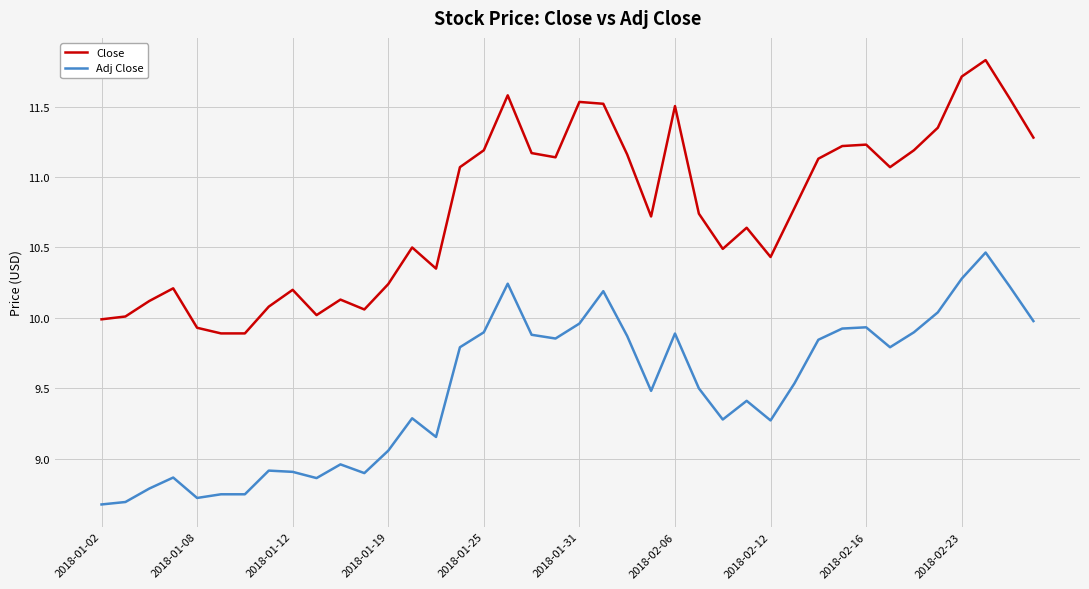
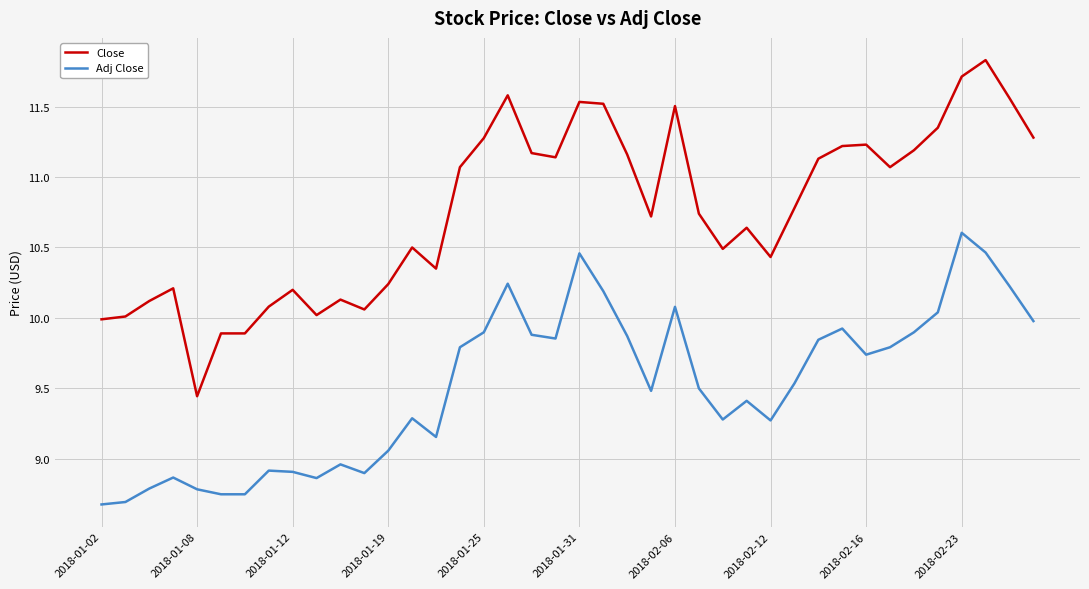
Close, 2018-01-08: 9.93 -> 9.44
Adj Close, 2018-01-08: 8.72 -> 8.78
Close, 2018-01-25: 11.19 -> 11.28
Adj Close, 2018-01-31: 9.96 -> 10.46
Adj Close, 2018-02-06: 9.89 -> 10.08
Adj Close, 2018-02-16: 9.93 -> 9.74
Adj Close, 2018-02-23: 10.28 -> 10.60
